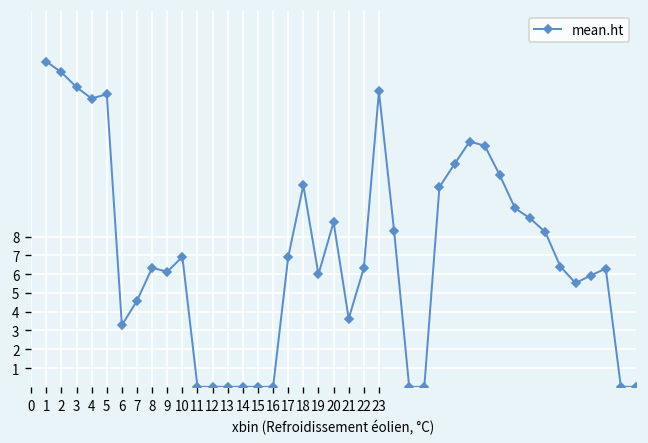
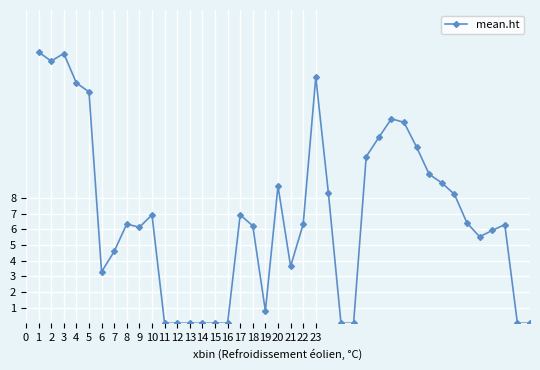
3: 15.9 -> 17.2
5: 15.6 -> 14.8
18: 10.7 -> 6.2
19: 6.0 -> 0.8
